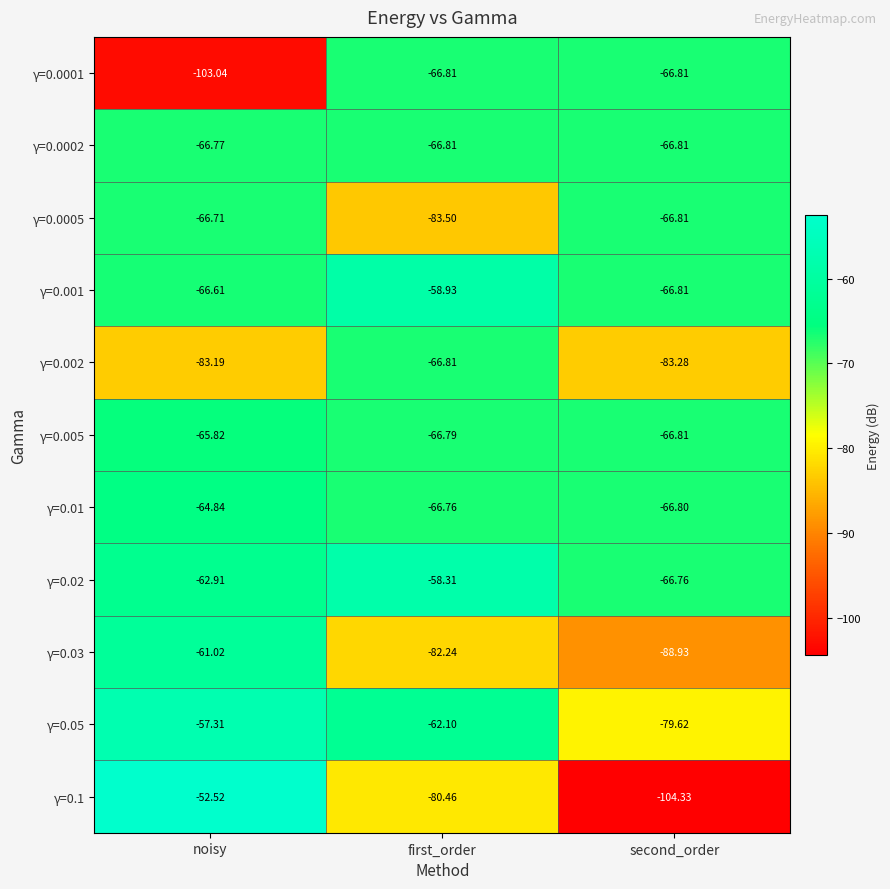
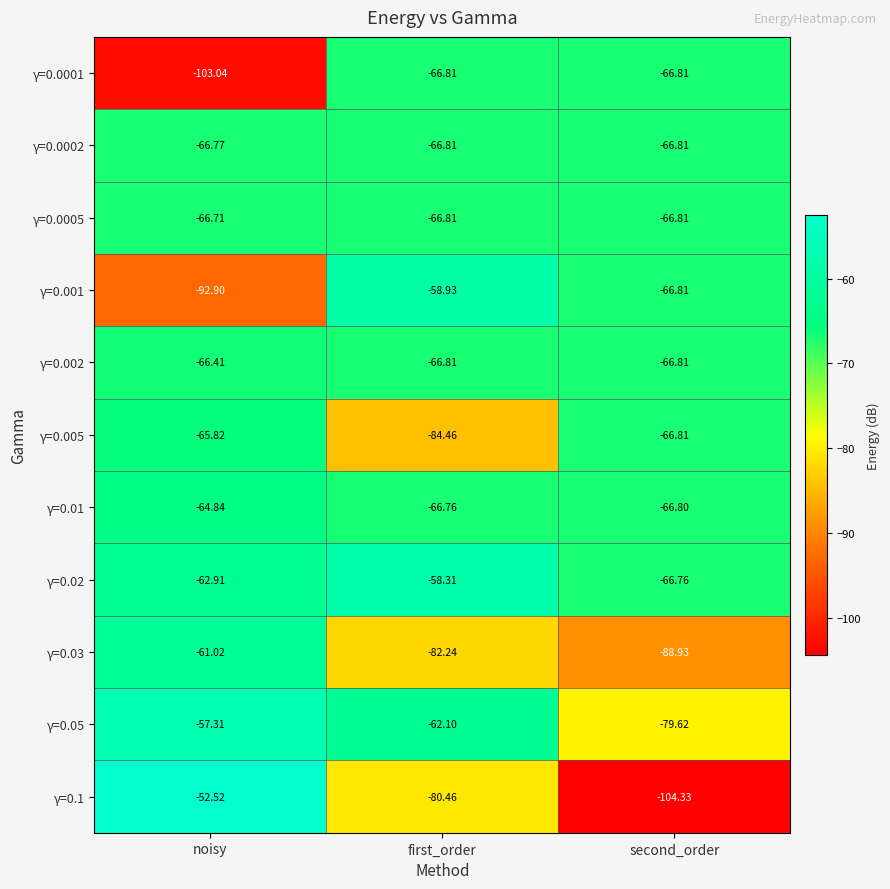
γ=0.0005, first_order: -83.50 -> -66.81
γ=0.001, noisy: -66.61 -> -92.90
γ=0.002, noisy: -83.19 -> -66.41
γ=0.002, second_order: -83.28 -> -66.81
γ=0.005, first_order: -66.79 -> -84.46
